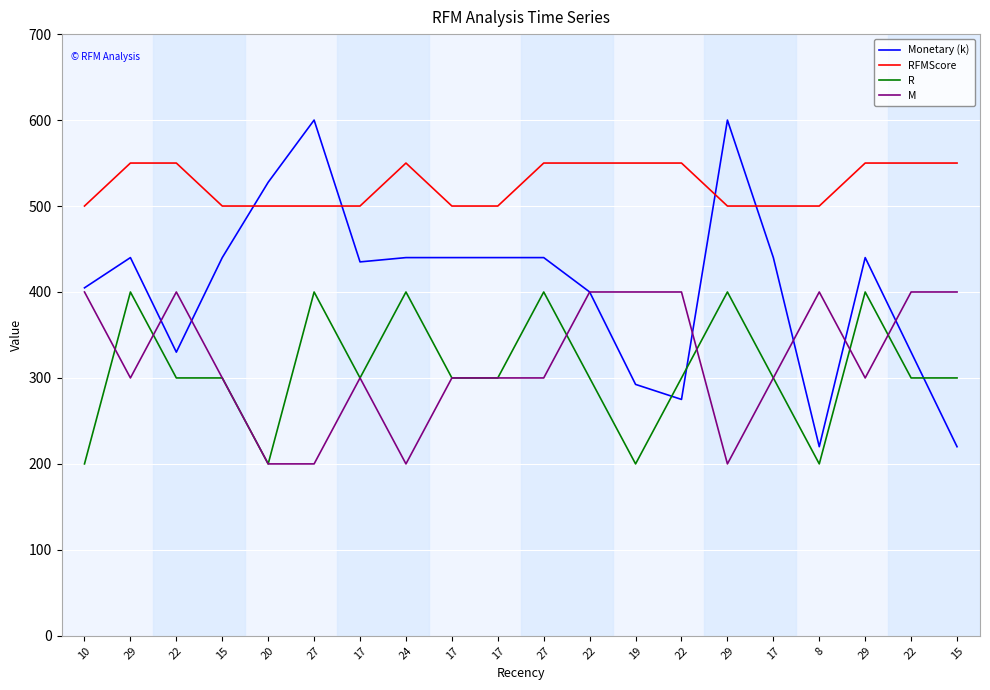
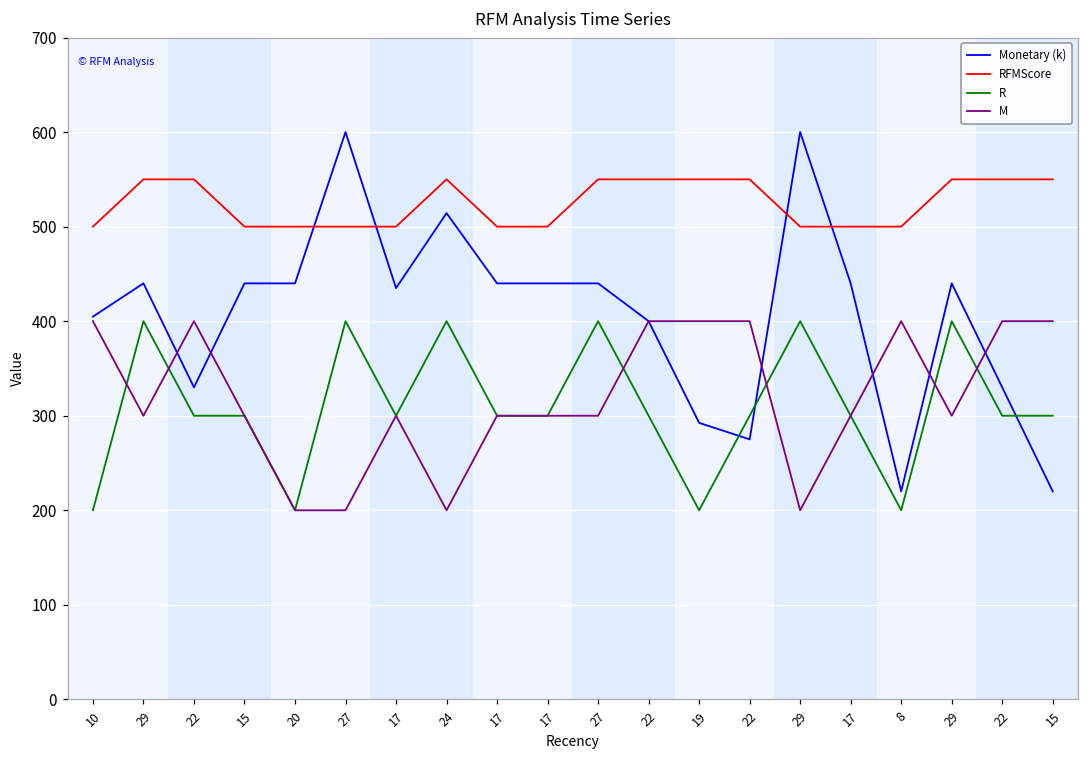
Monetary (k), 20: 530 -> 440
Monetary (k), 24: 440 -> 510
